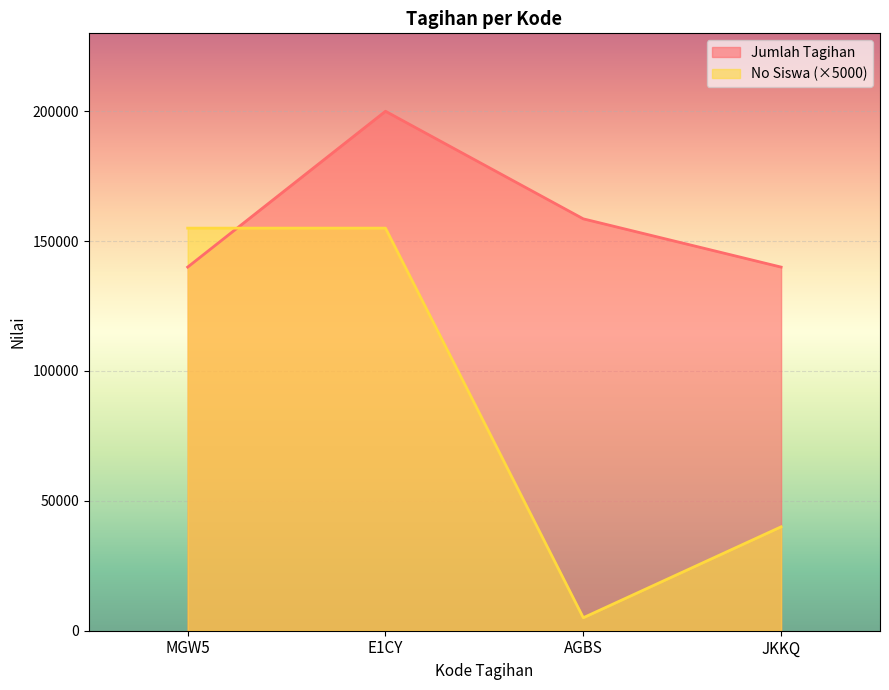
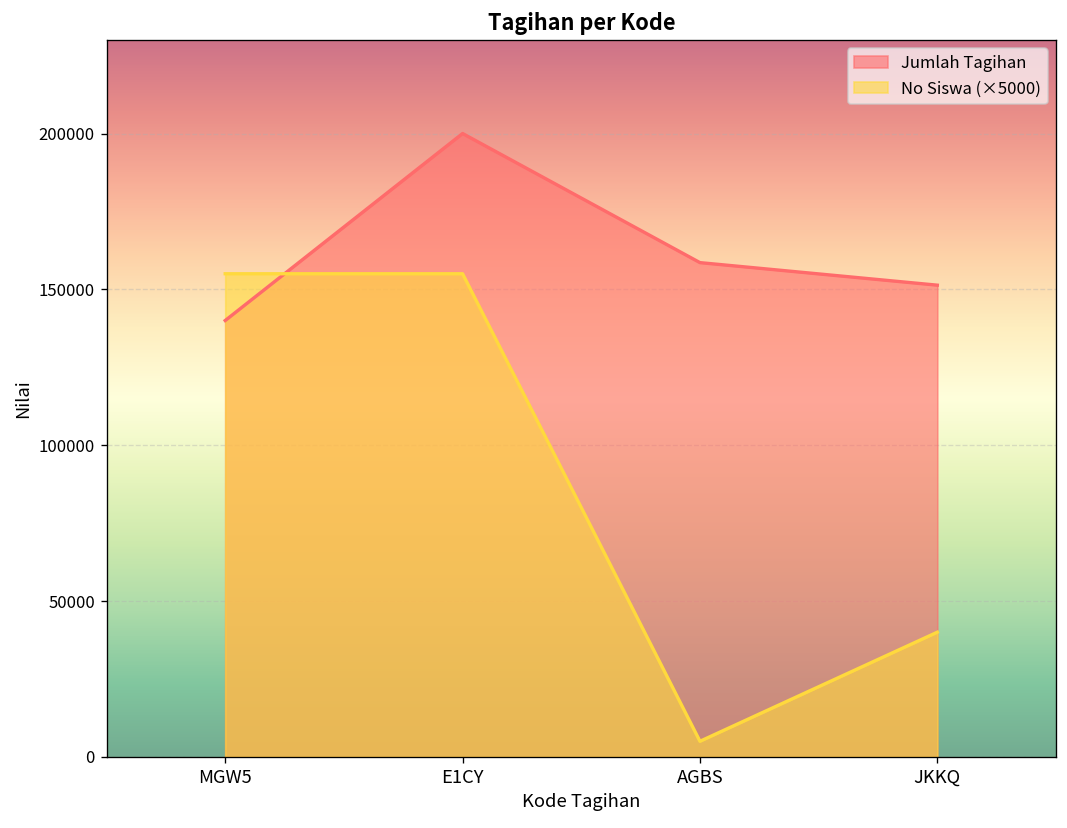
Jumlah Tagihan, JKKQ: 140000 -> 151000
